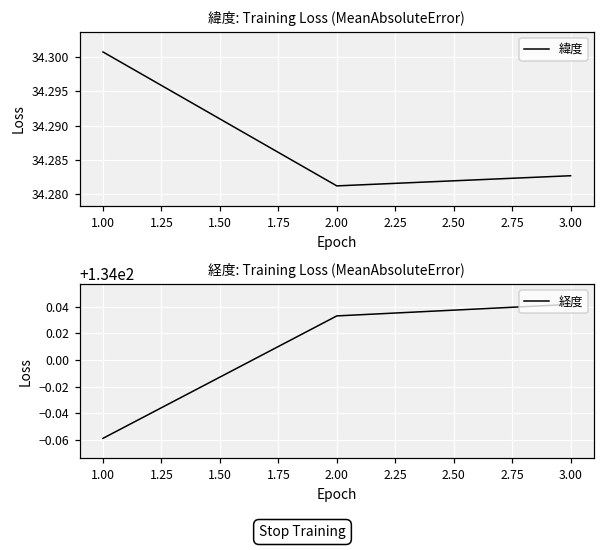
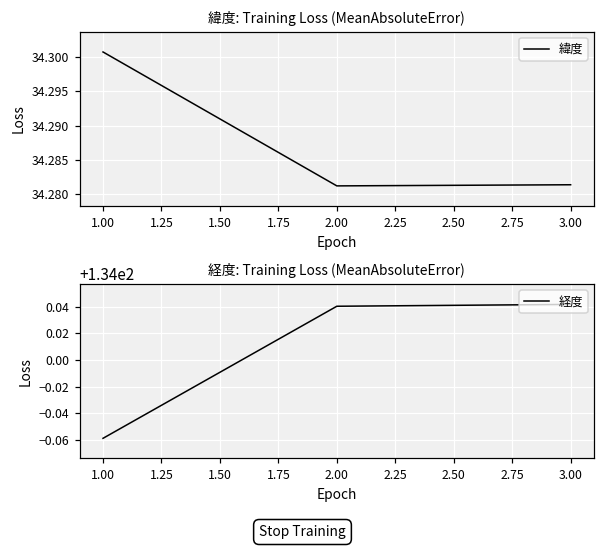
緯度: Training Loss (MeanAbsoluteError), 3.00: 34.283 -> 34.281
経度: Training Loss (MeanAbsoluteError), 2.00: 134.033 -> 134.040
